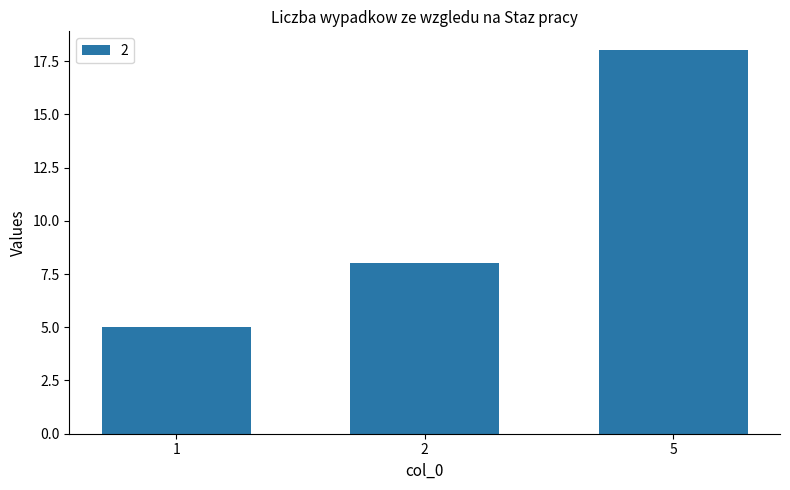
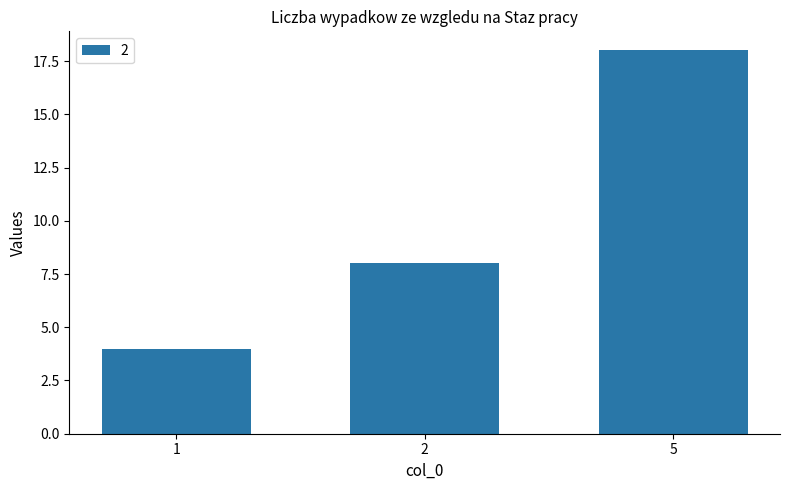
1: 5 -> 4
